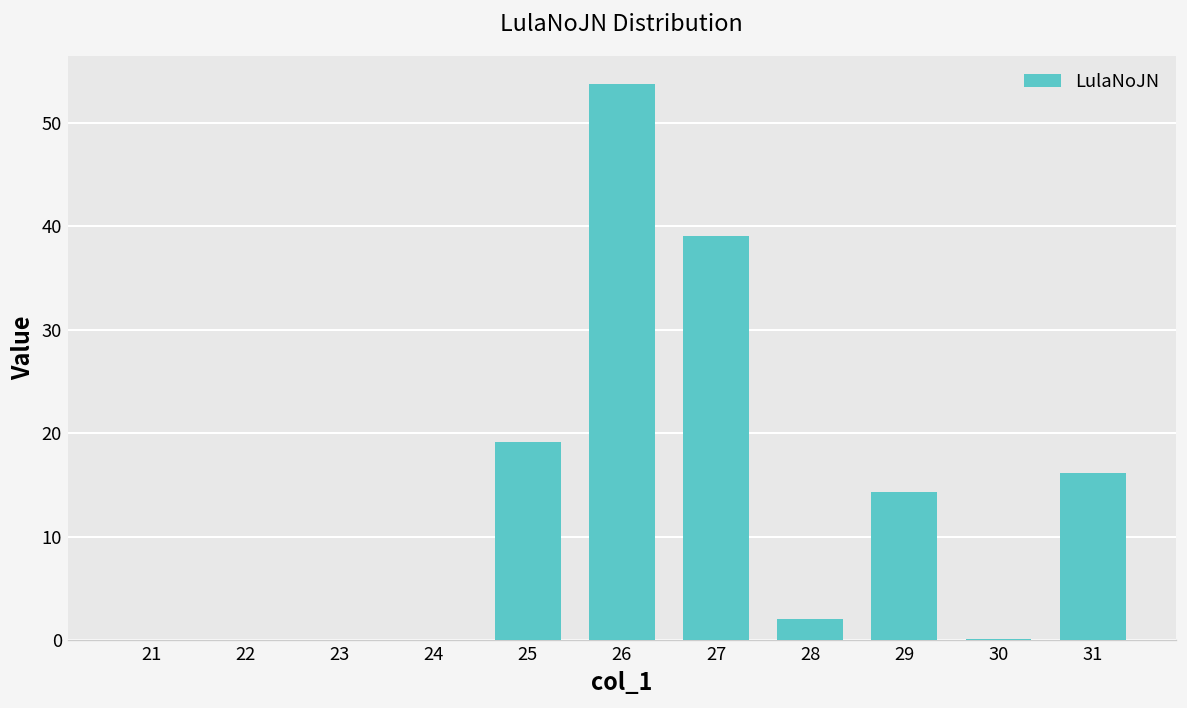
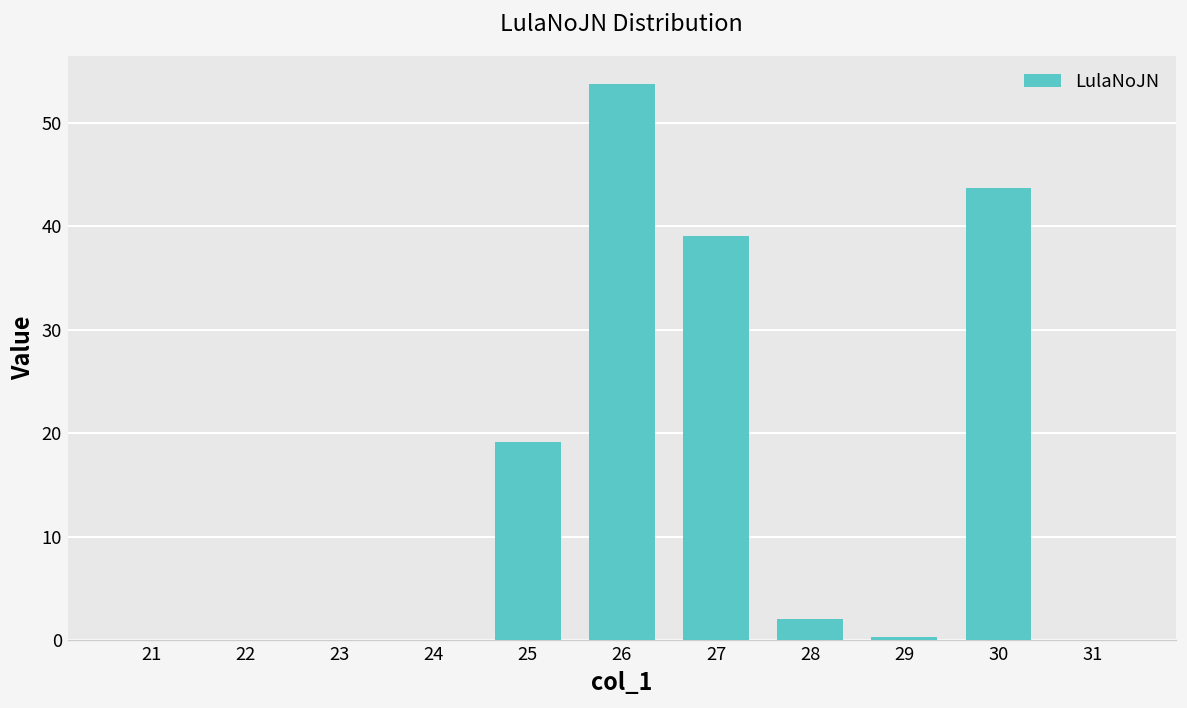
29: 14 -> 0
30: 0 -> 44
31: 16 -> 0
